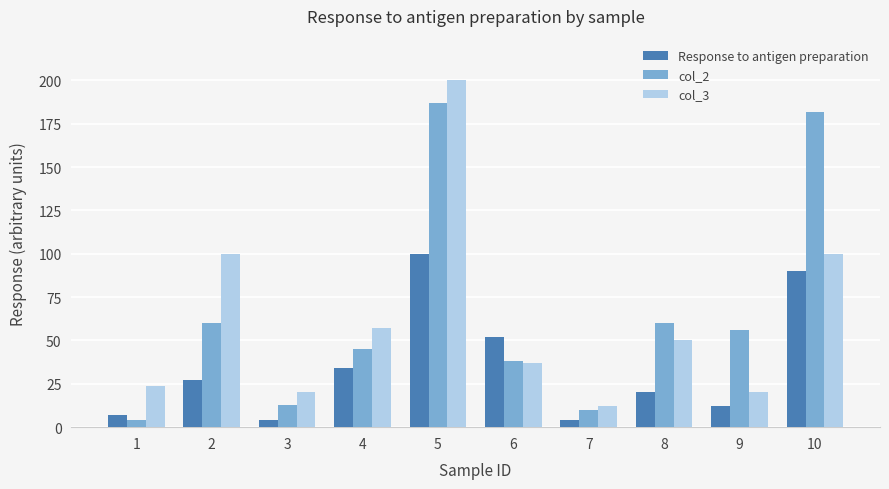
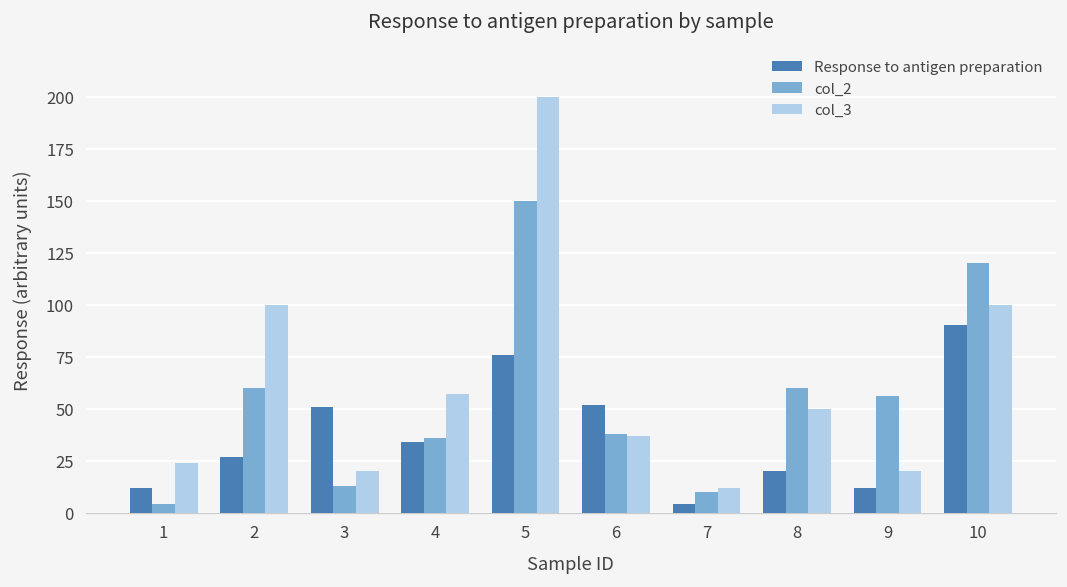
Response to antigen preparation, 1: 7 -> 12
Response to antigen preparation, 3: 4 -> 51
col_2, 4: 45 -> 36
Response to antigen preparation, 5: 100 -> 76
col_2, 5: 187 -> 150
col_2, 10: 182 -> 120
